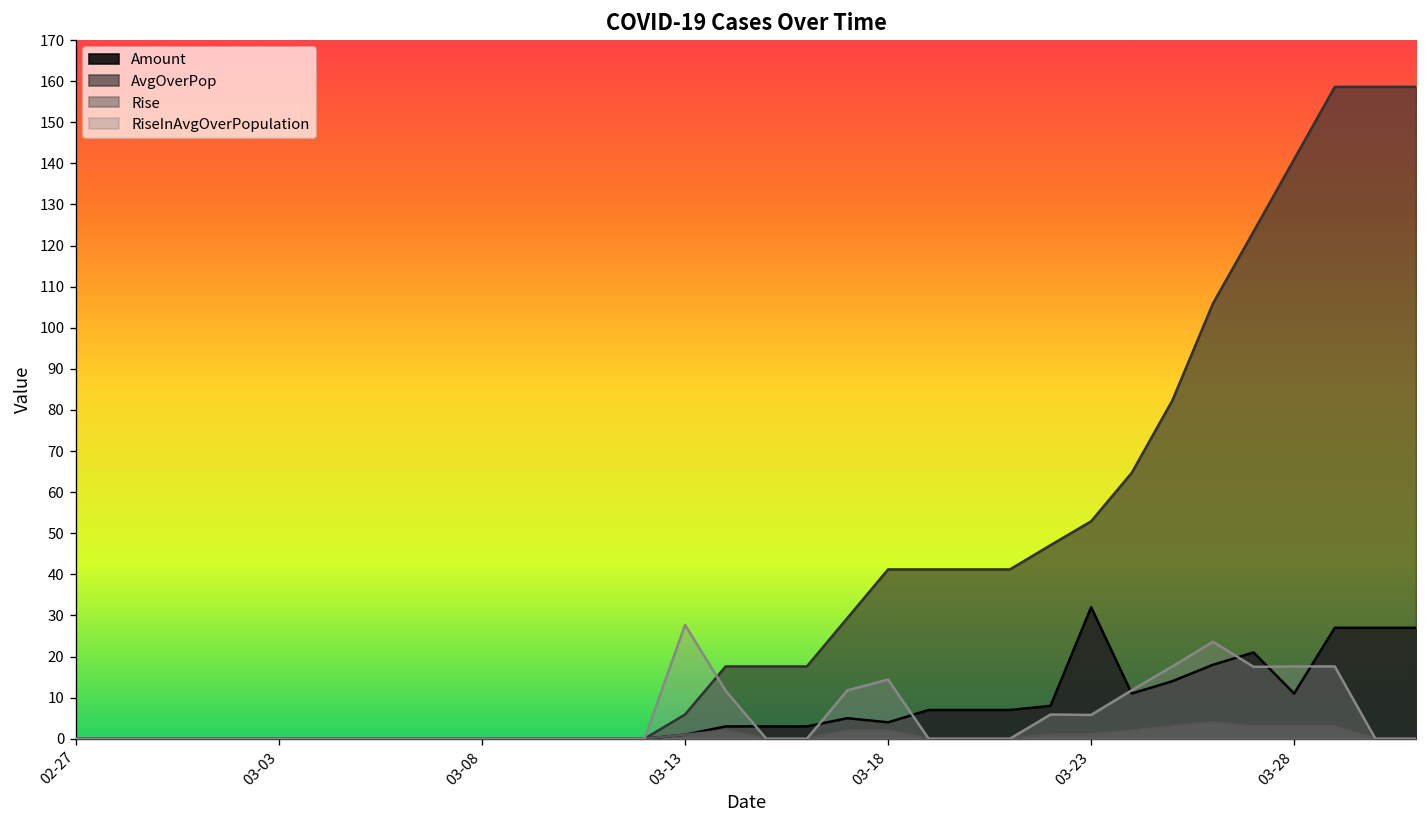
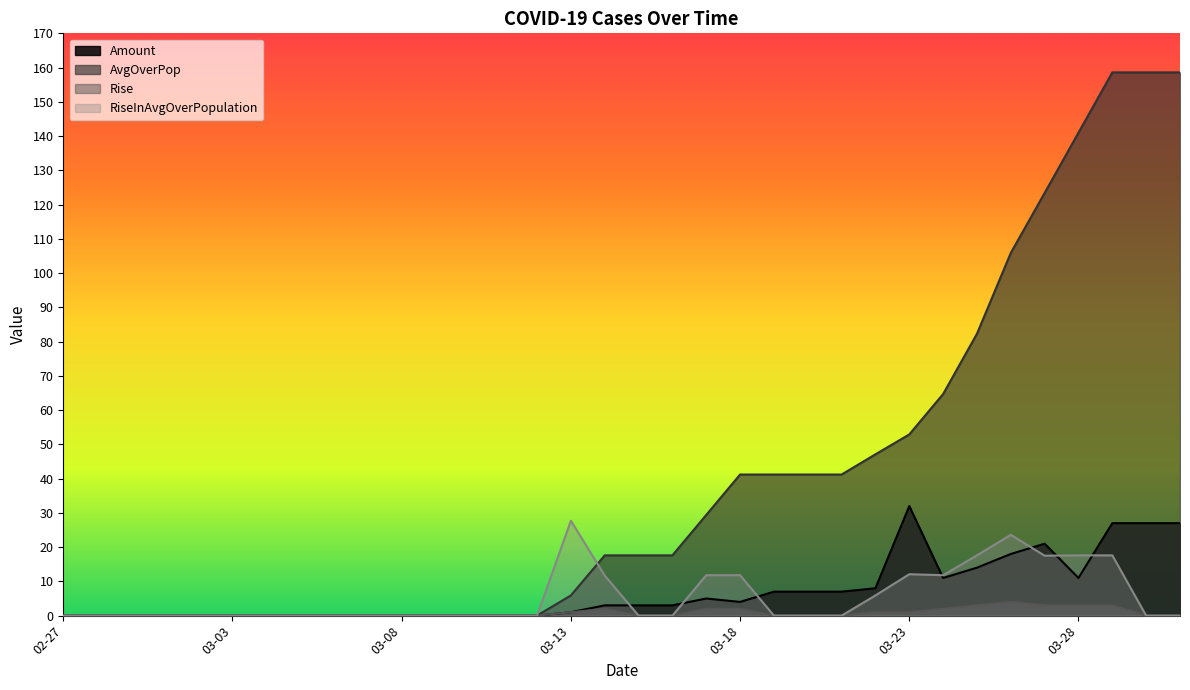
RiseInAvgOverPopulation, 03-18: 14 -> 12
RiseInAvgOverPopulation, 03-23: 6 -> 12
